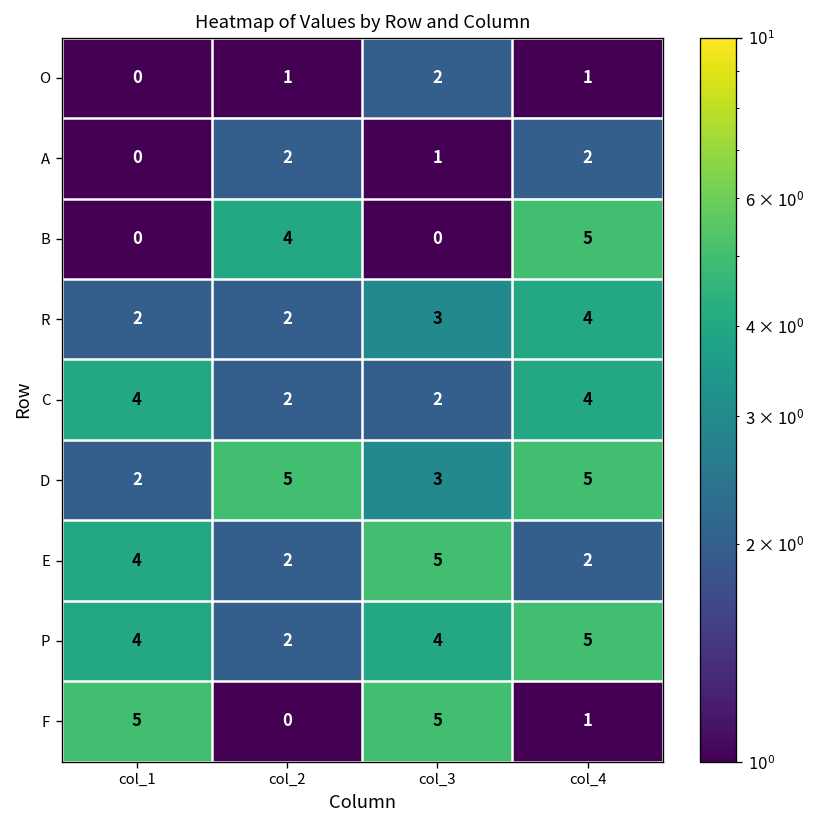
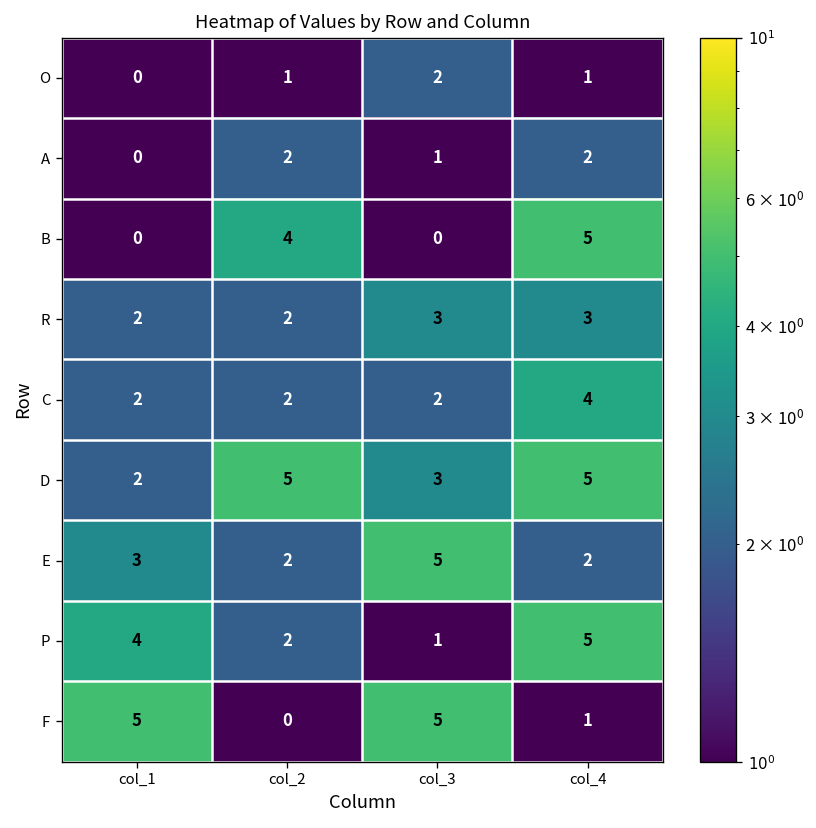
R, col_4: 4 -> 3
C, col_1: 4 -> 2
E, col_1: 4 -> 3
P, col_3: 4 -> 1
